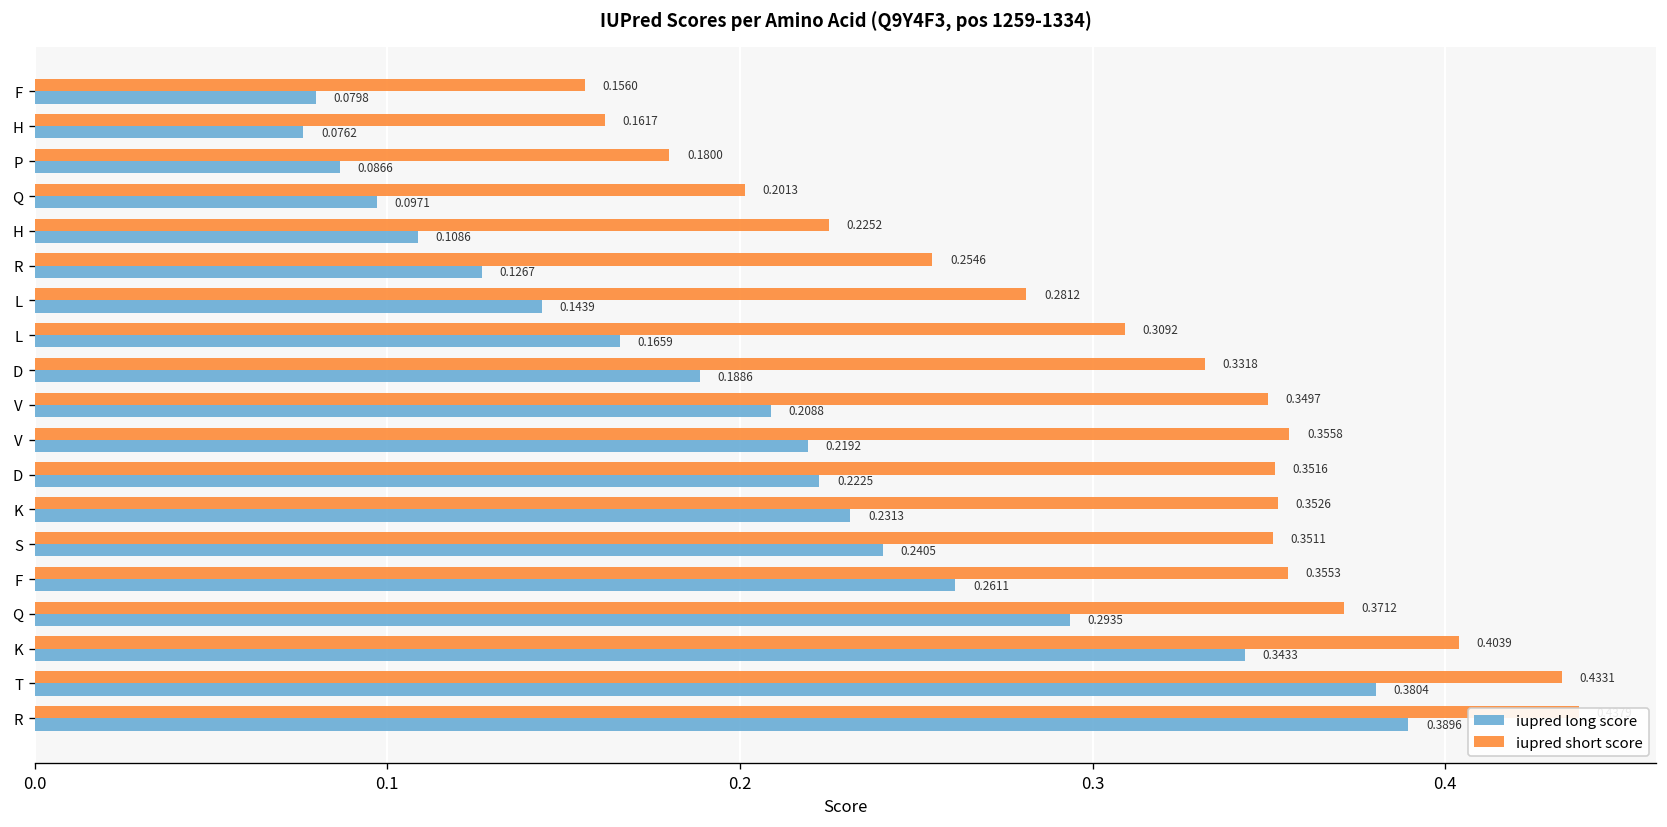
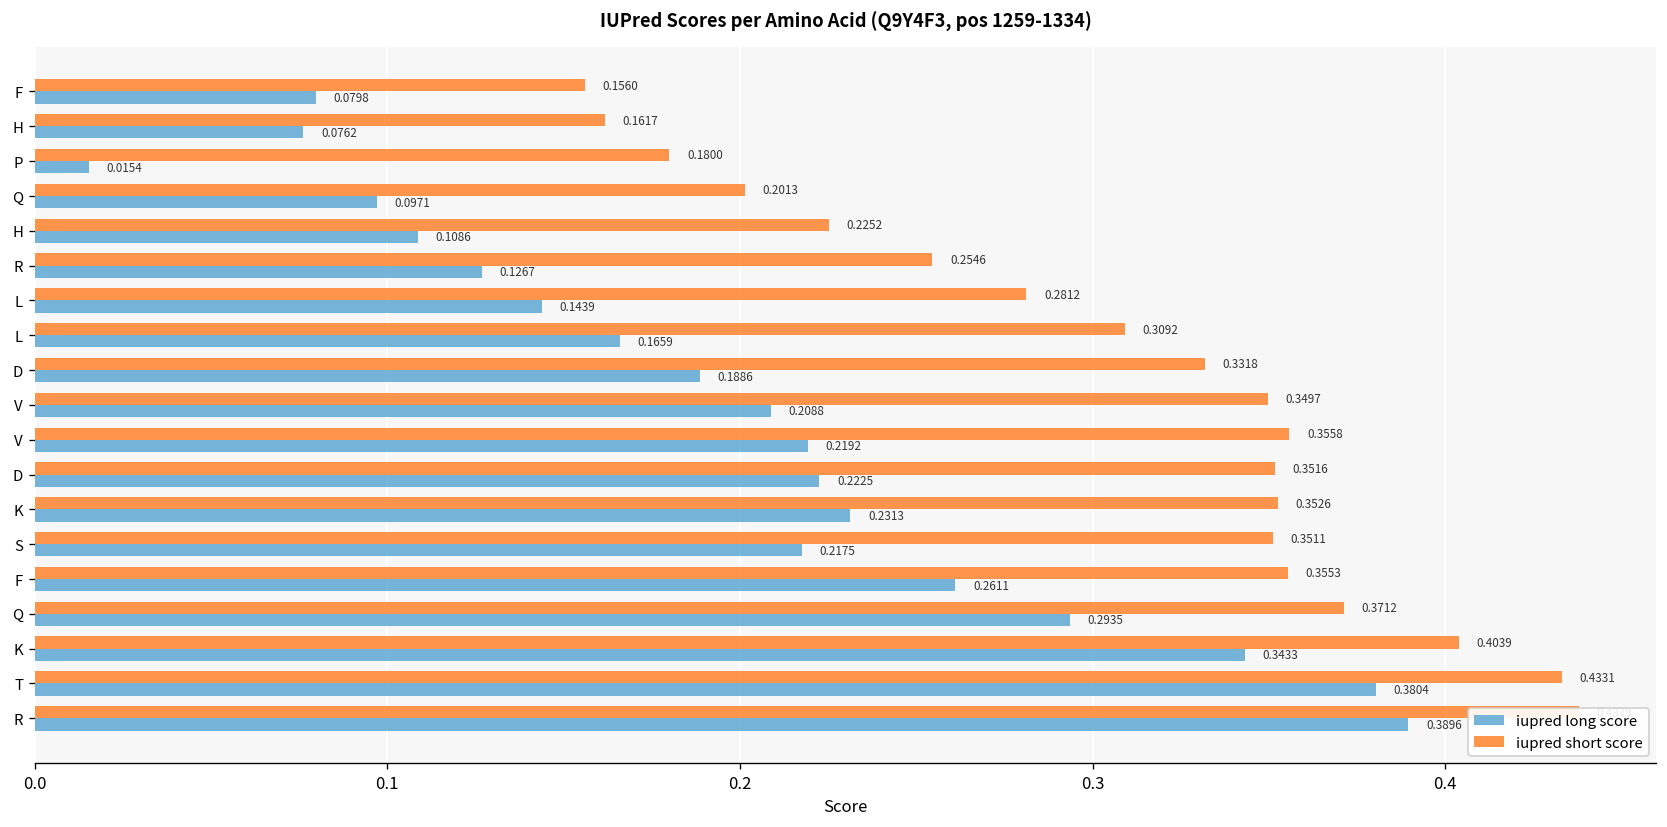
iupred long score, P: 0.0866 -> 0.0154
iupred long score, S: 0.2405 -> 0.2175
